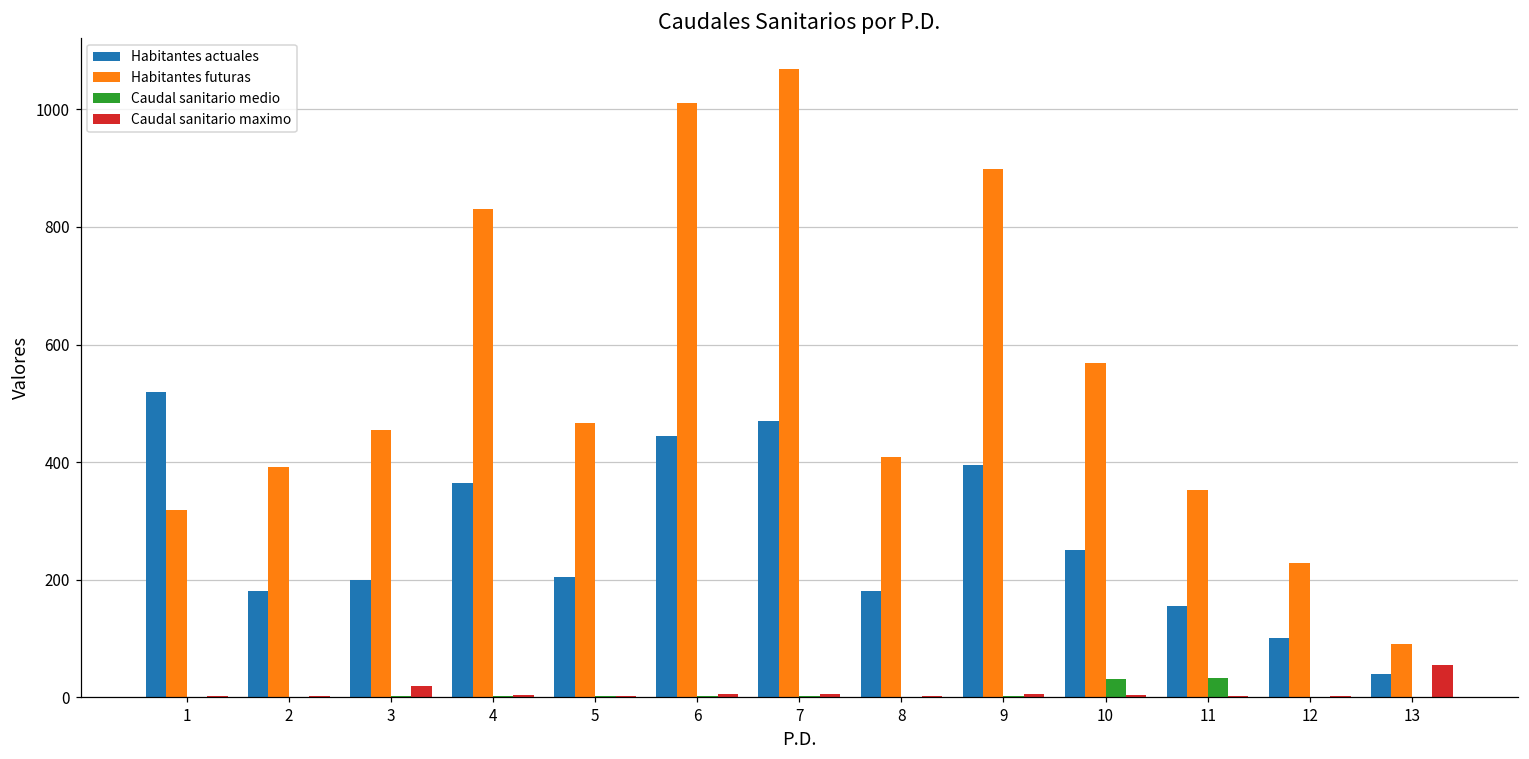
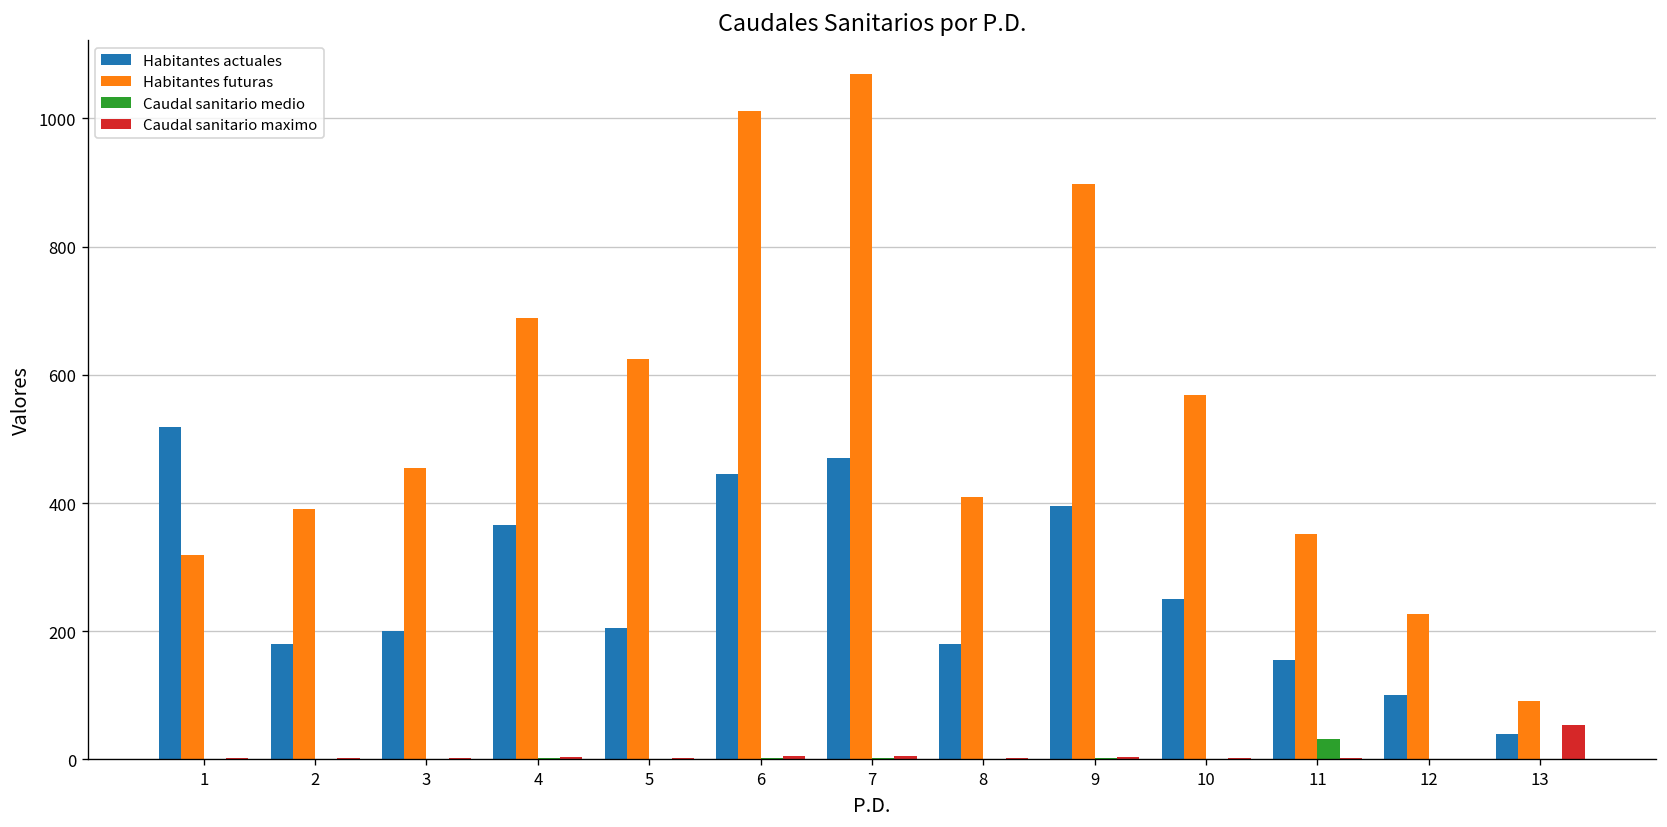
Caudal sanitario maximo, 3: 20 -> 0
Habitantes futuras, 4: 830 -> 690
Habitantes futuras, 5: 470 -> 620
Caudal sanitario medio, 10: 30 -> 0
